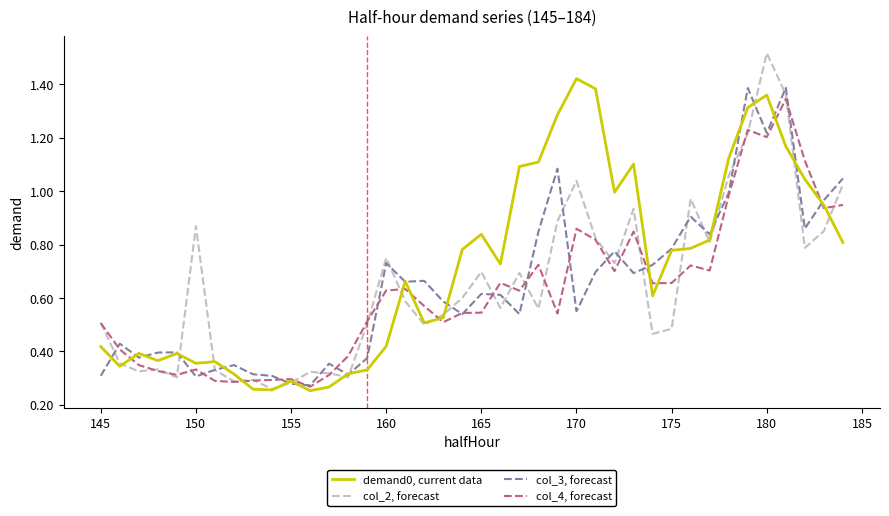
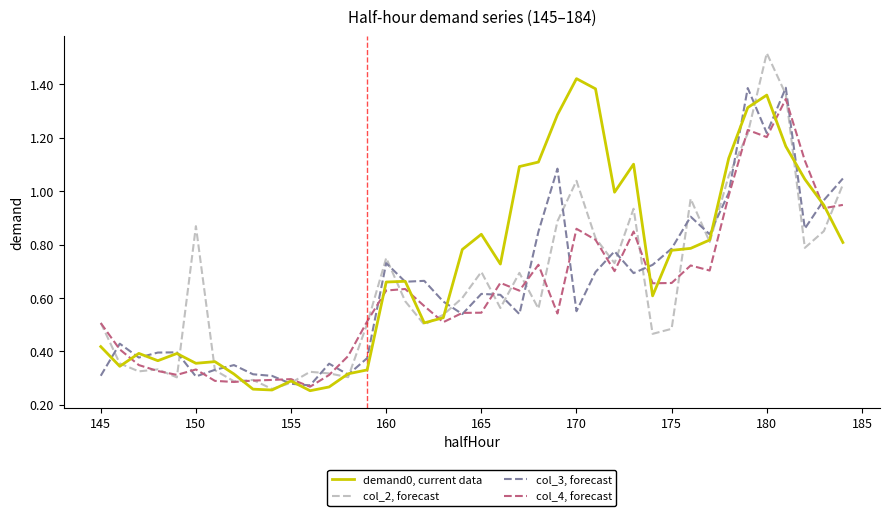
demand0, current data, 160: 0.42 -> 0.66
